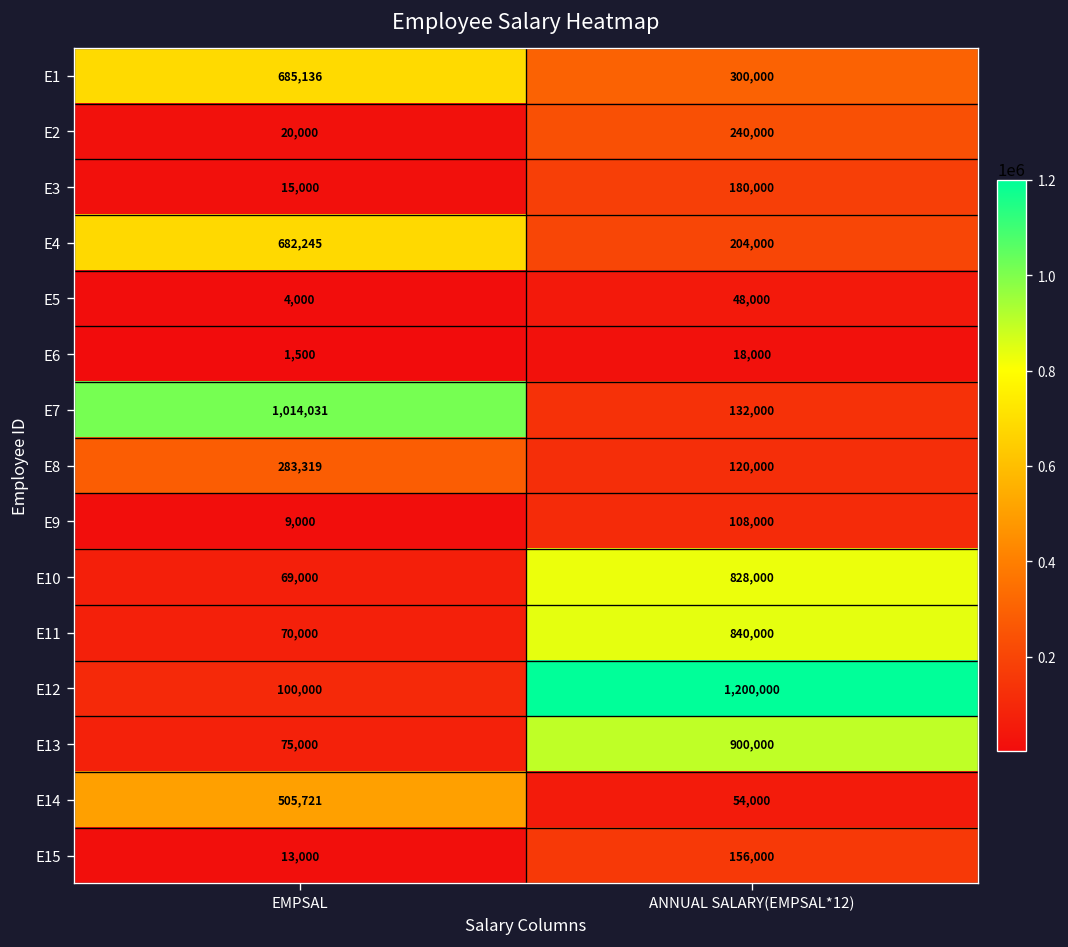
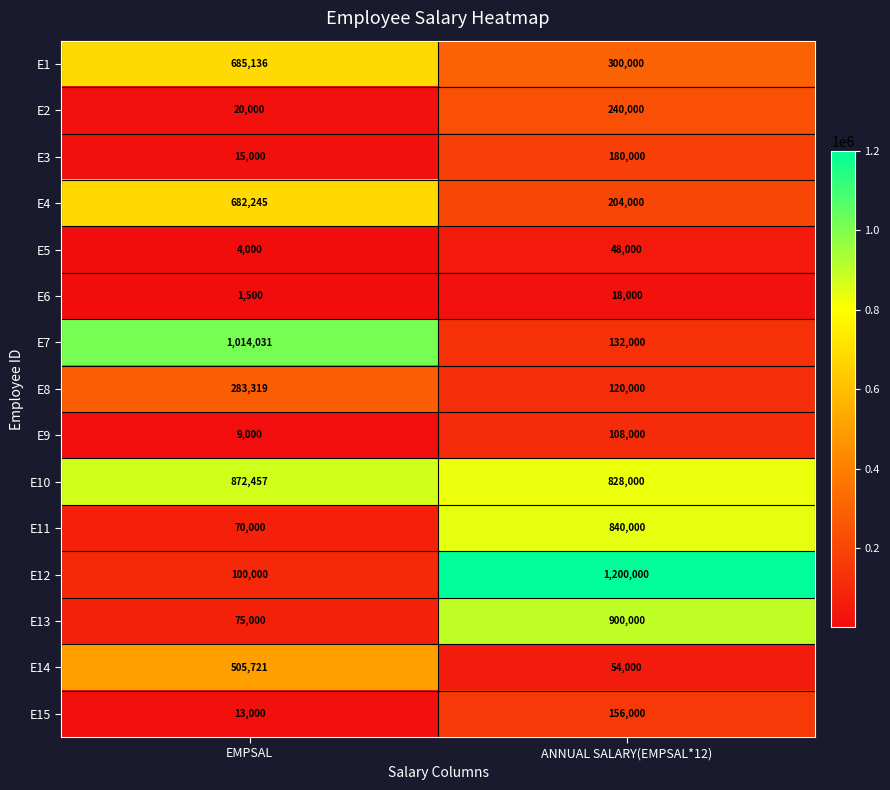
E10, EMPSAL: 69,000 -> 872,457
